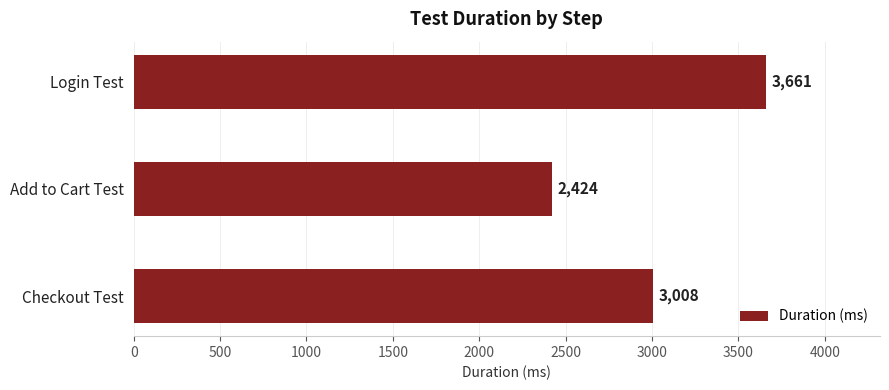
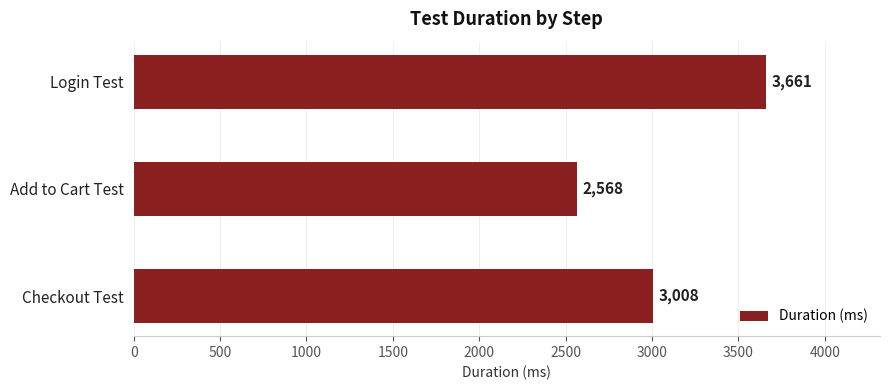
Add to Cart Test: 2,424 -> 2,568
